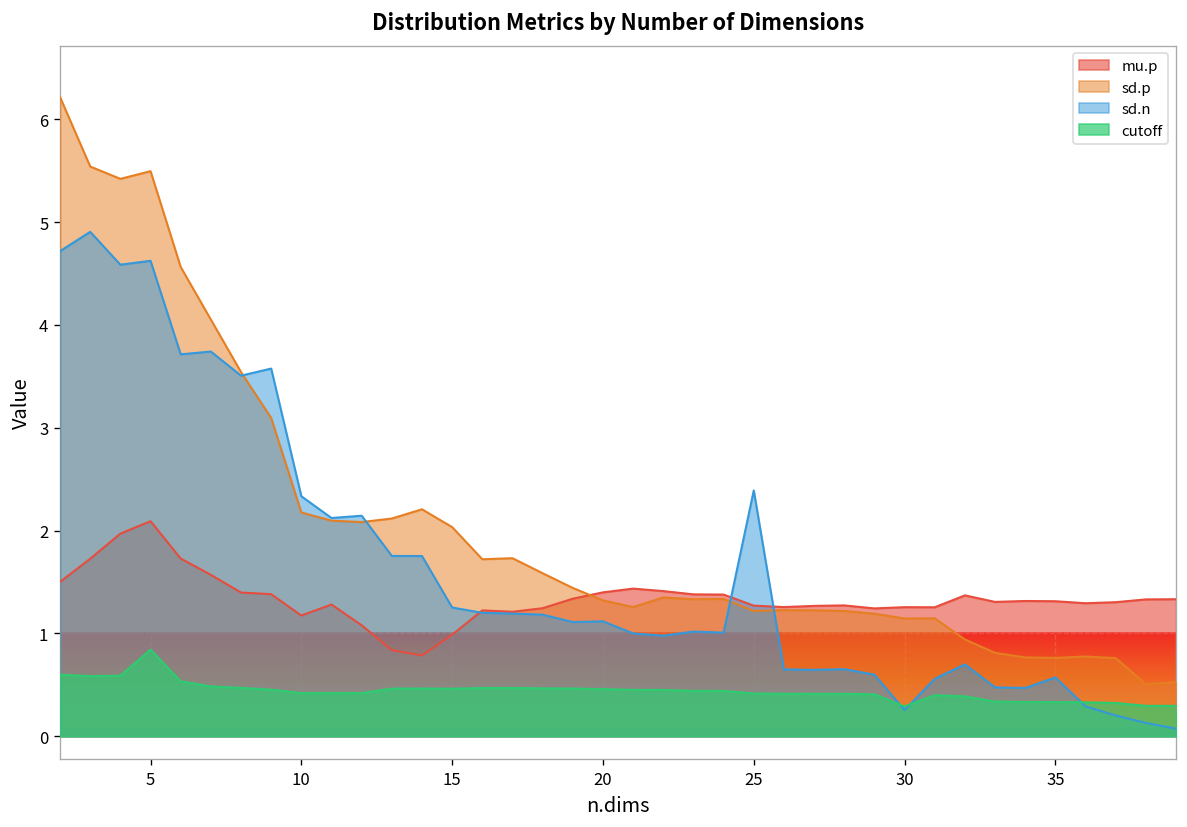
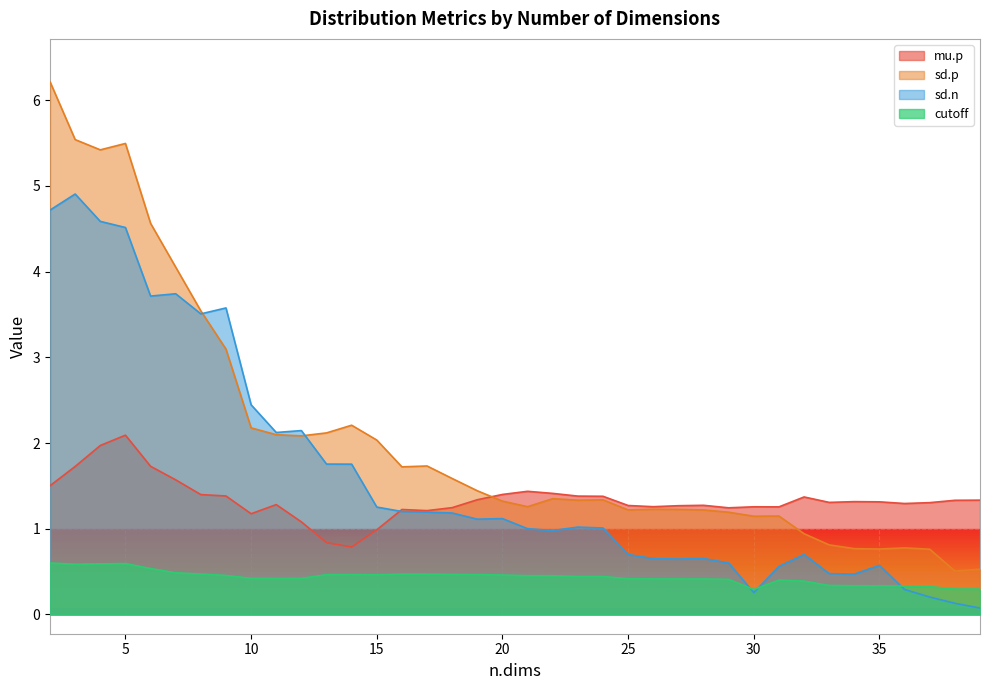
sd.n, 5: 4.6 -> 4.5
cutoff, 5: 0.8 -> 0.6
sd.n, 10: 2.3 -> 2.4
sd.n, 25: 2.4 -> 0.7
